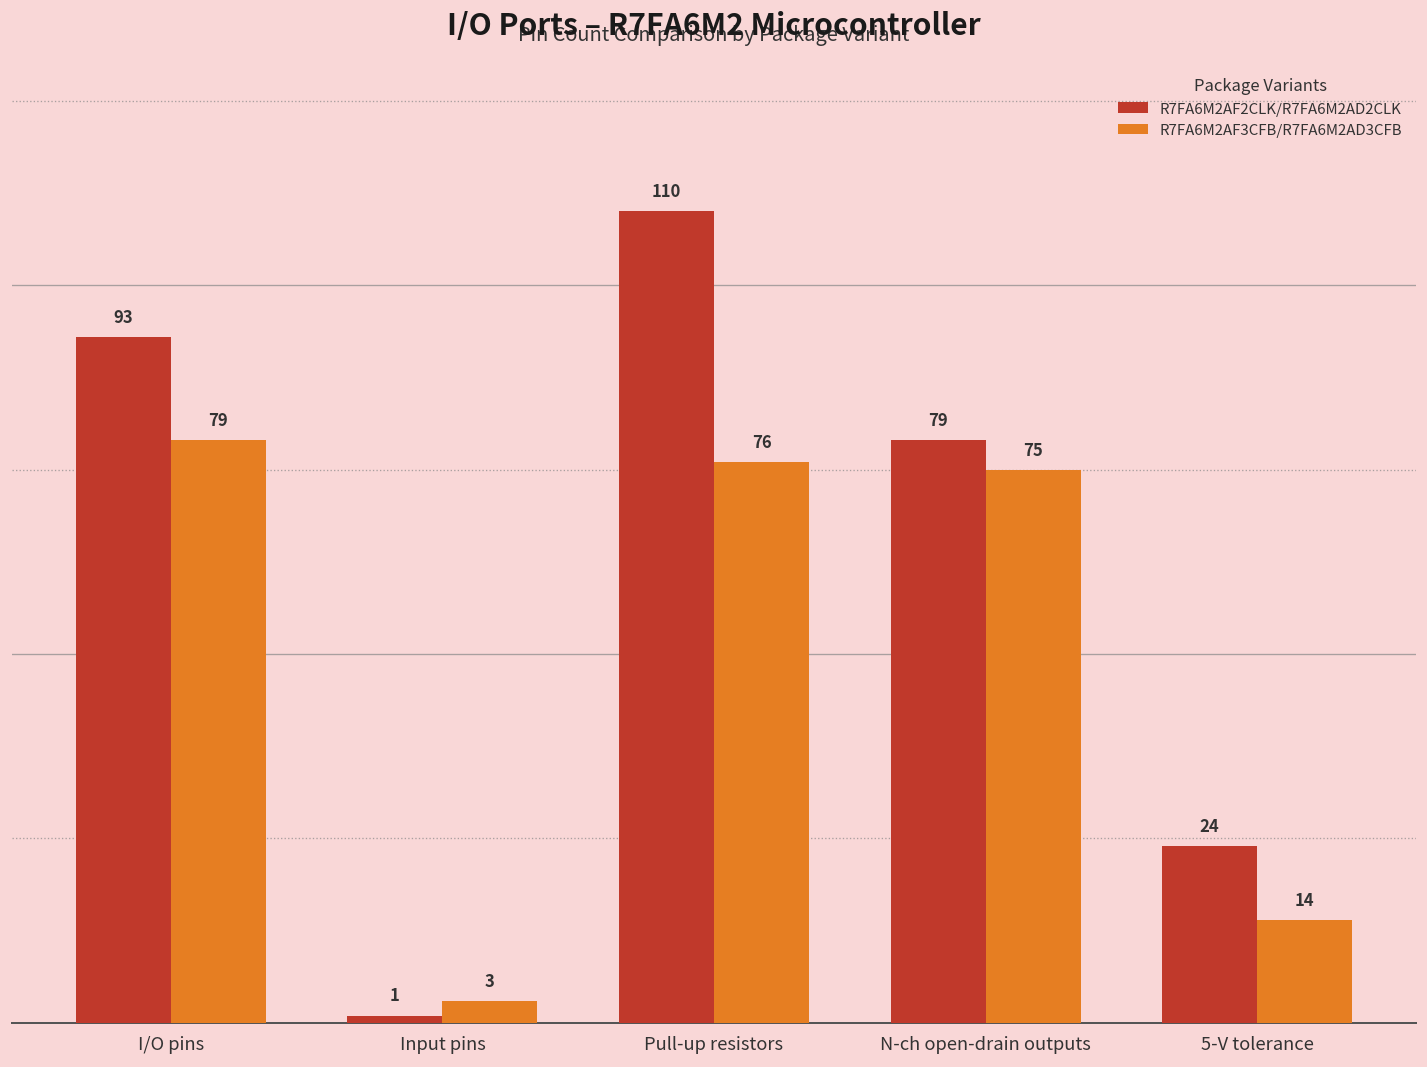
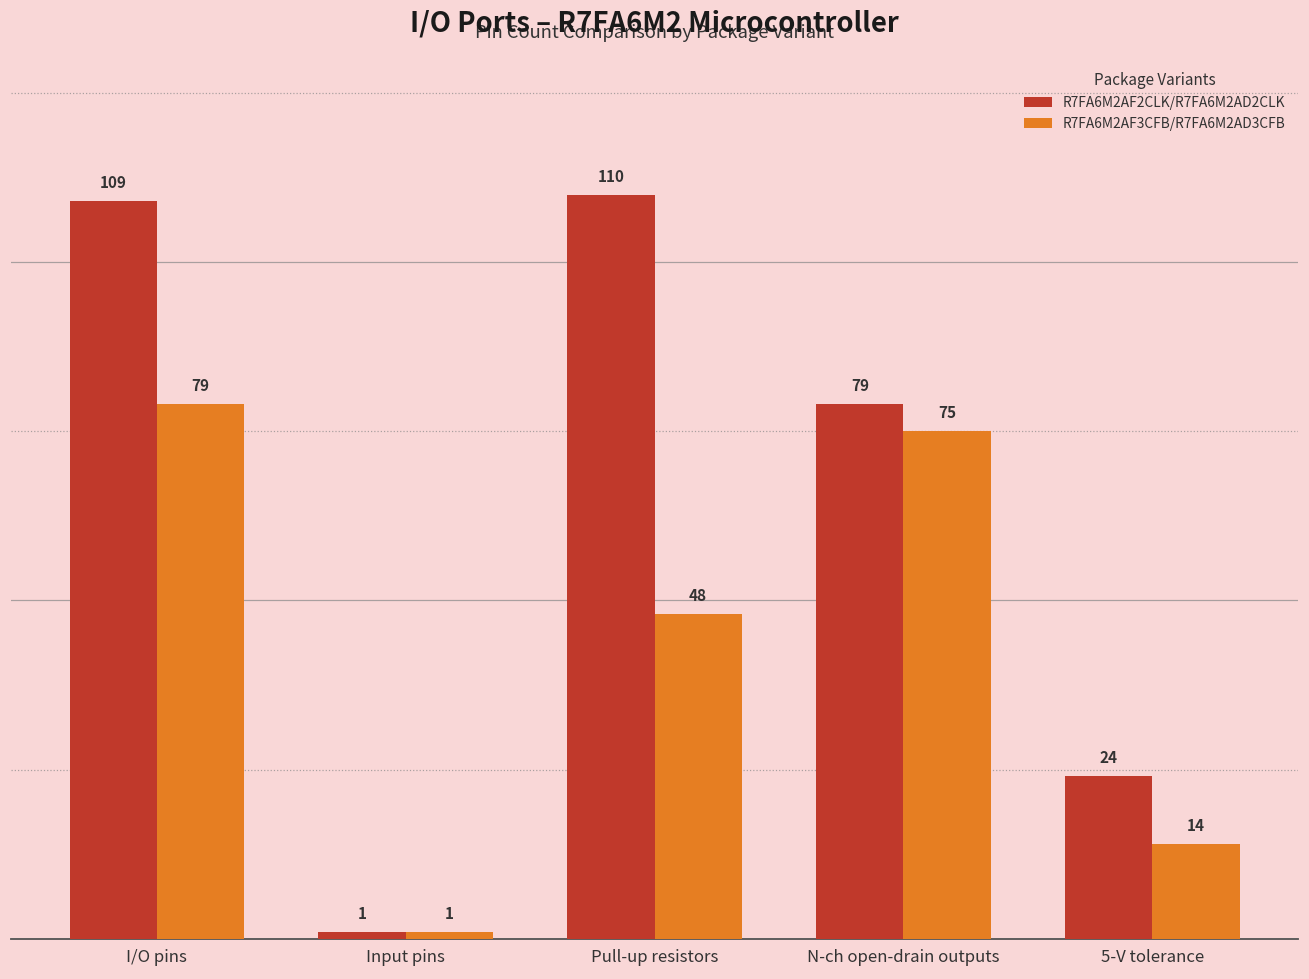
R7FA6M2AF2CLK/R7FA6M2AD2CLK, I/O pins: 93 -> 109
R7FA6M2AF3CFB/R7FA6M2AD3CFB, Input pins: 3 -> 1
R7FA6M2AF3CFB/R7FA6M2AD3CFB, Pull-up resistors: 76 -> 48
